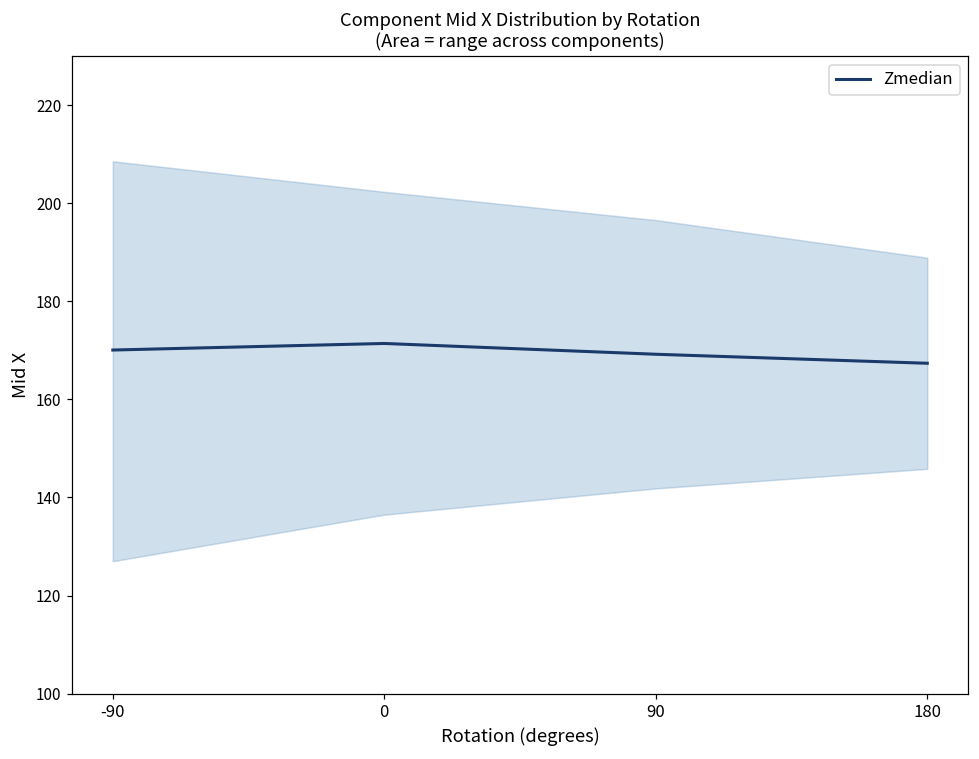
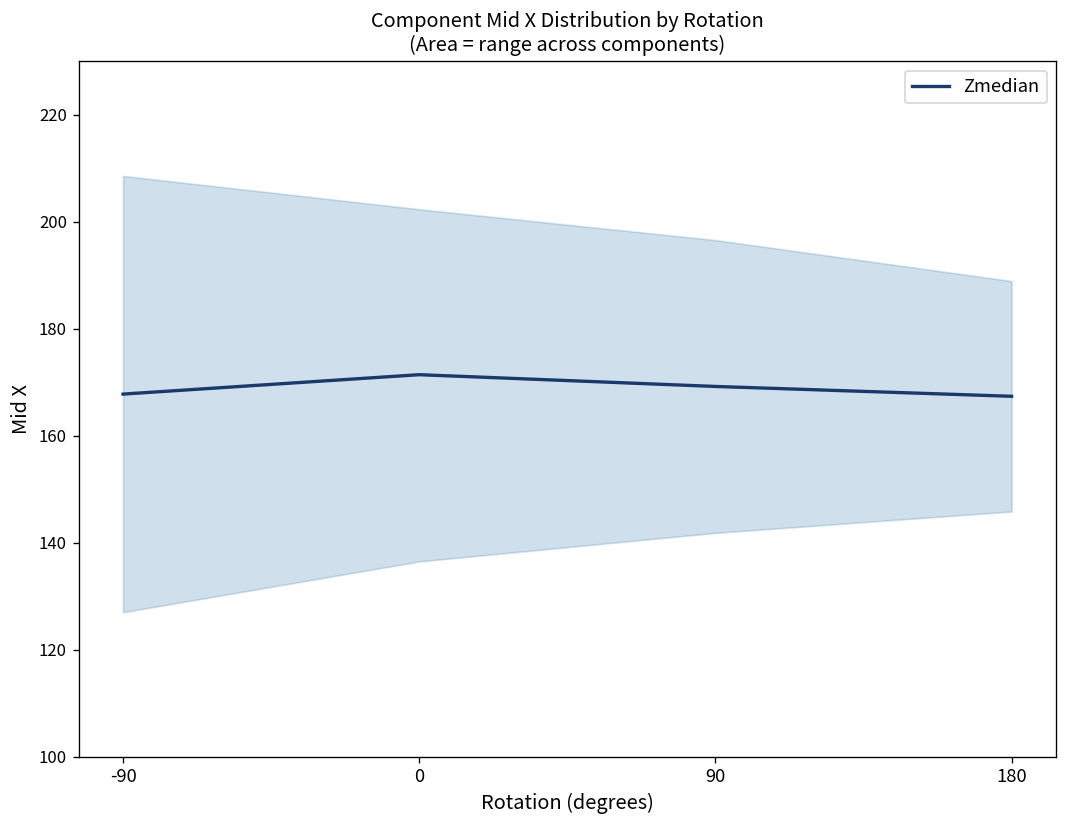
Zmedian, -90: 170 -> 168
